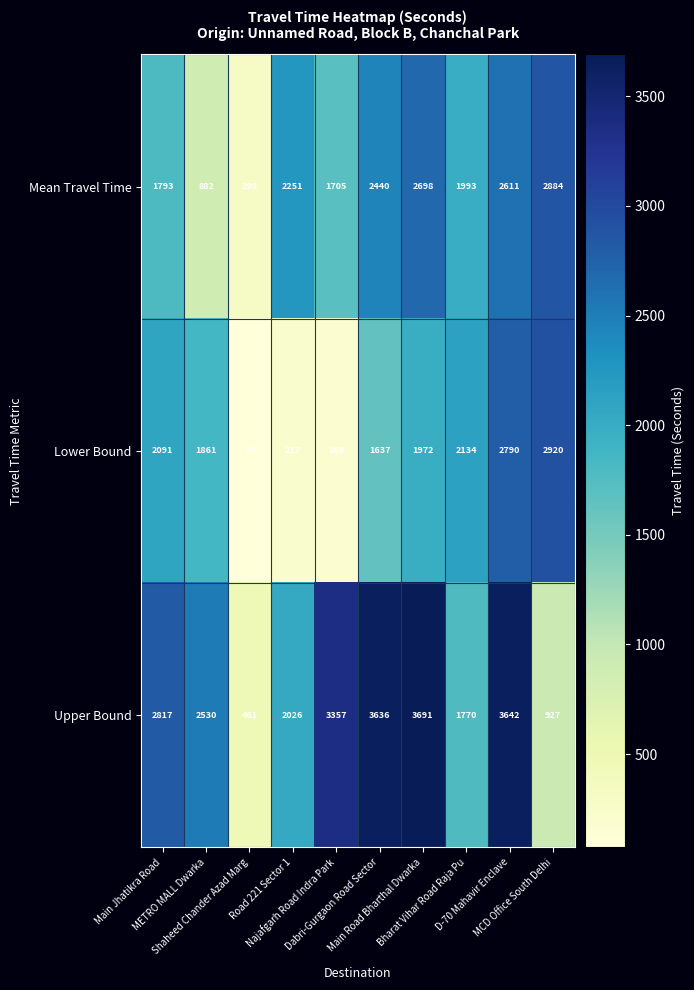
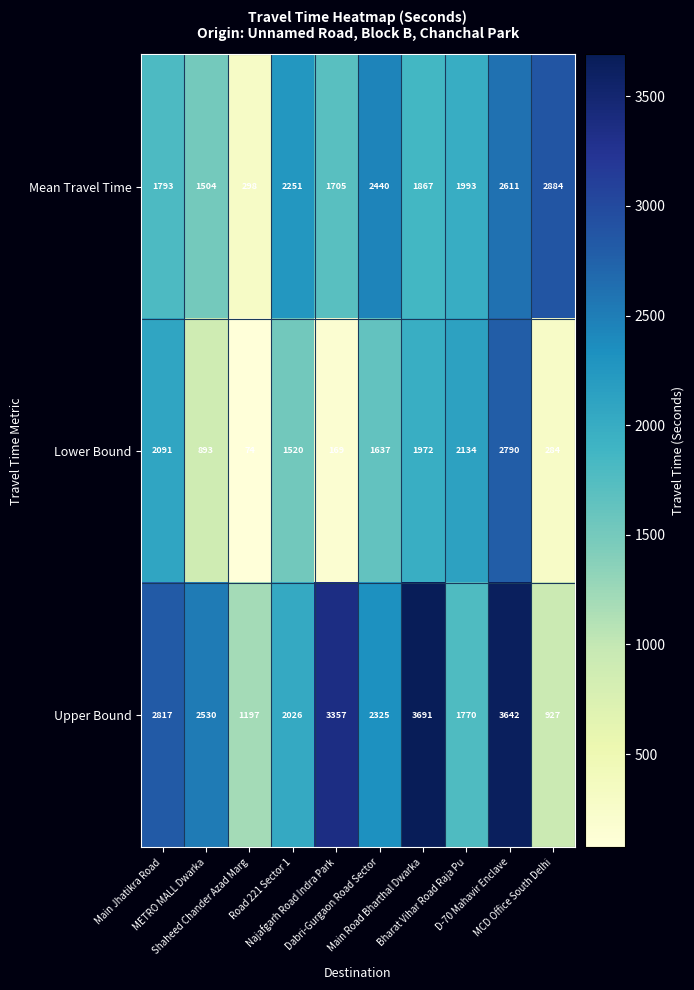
Mean Travel Time, METRO MALL Dwarka: 882 -> 1504
Mean Travel Time, Main Road Bharthal Dwarka: 2698 -> 1867
Lower Bound, METRO MALL Dwarka: 1861 -> 893
Lower Bound, Road 221 Sector 1: 217 -> 1520
Lower Bound, MCD Office South Delhi: 2920 -> 284
Upper Bound, Shaheed Chander Azad Marg: 461 -> 1197
Upper Bound, Dabri-Gurgaon Road Sector: 3636 -> 2325
